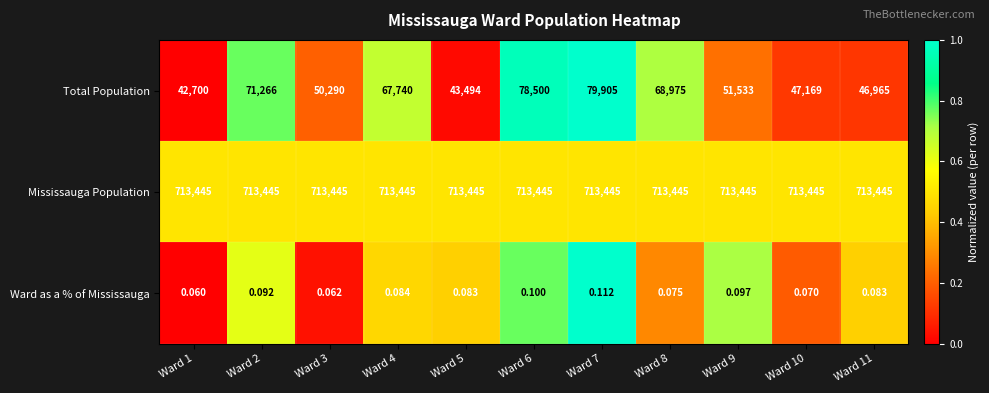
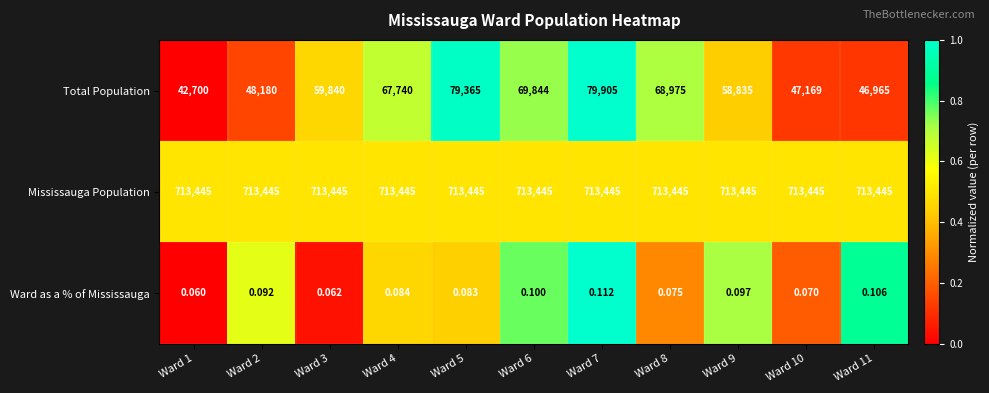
Total Population, Ward 2: 71,266 -> 48,180
Total Population, Ward 3: 50,290 -> 59,840
Total Population, Ward 5: 43,494 -> 79,365
Total Population, Ward 6: 78,500 -> 69,844
Total Population, Ward 9: 51,533 -> 58,835
Ward as a % of Mississauga, Ward 11: 0.083 -> 0.106
